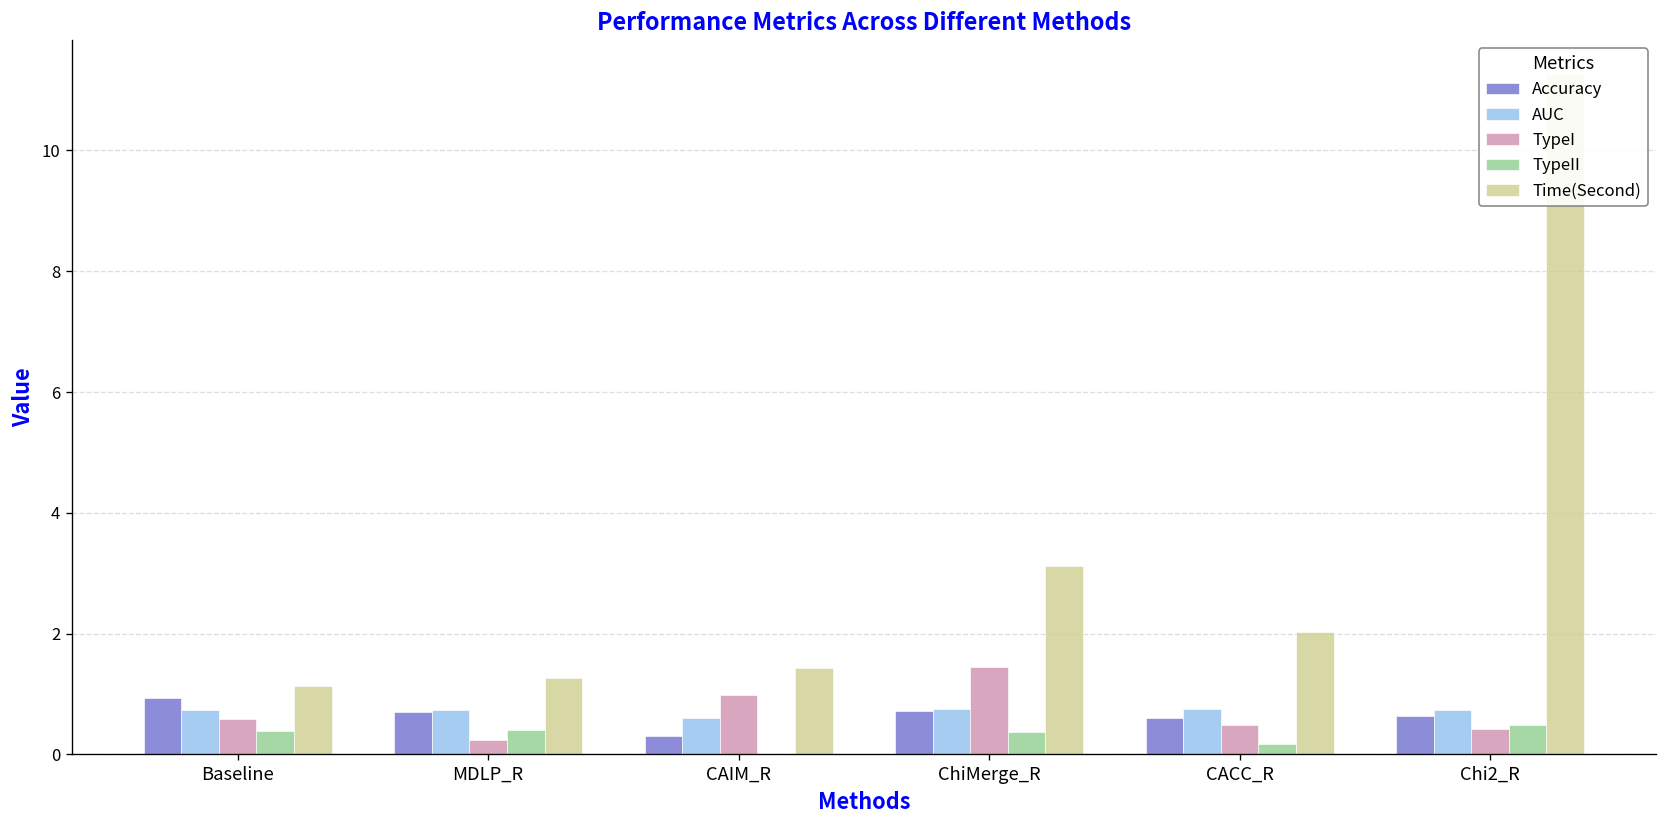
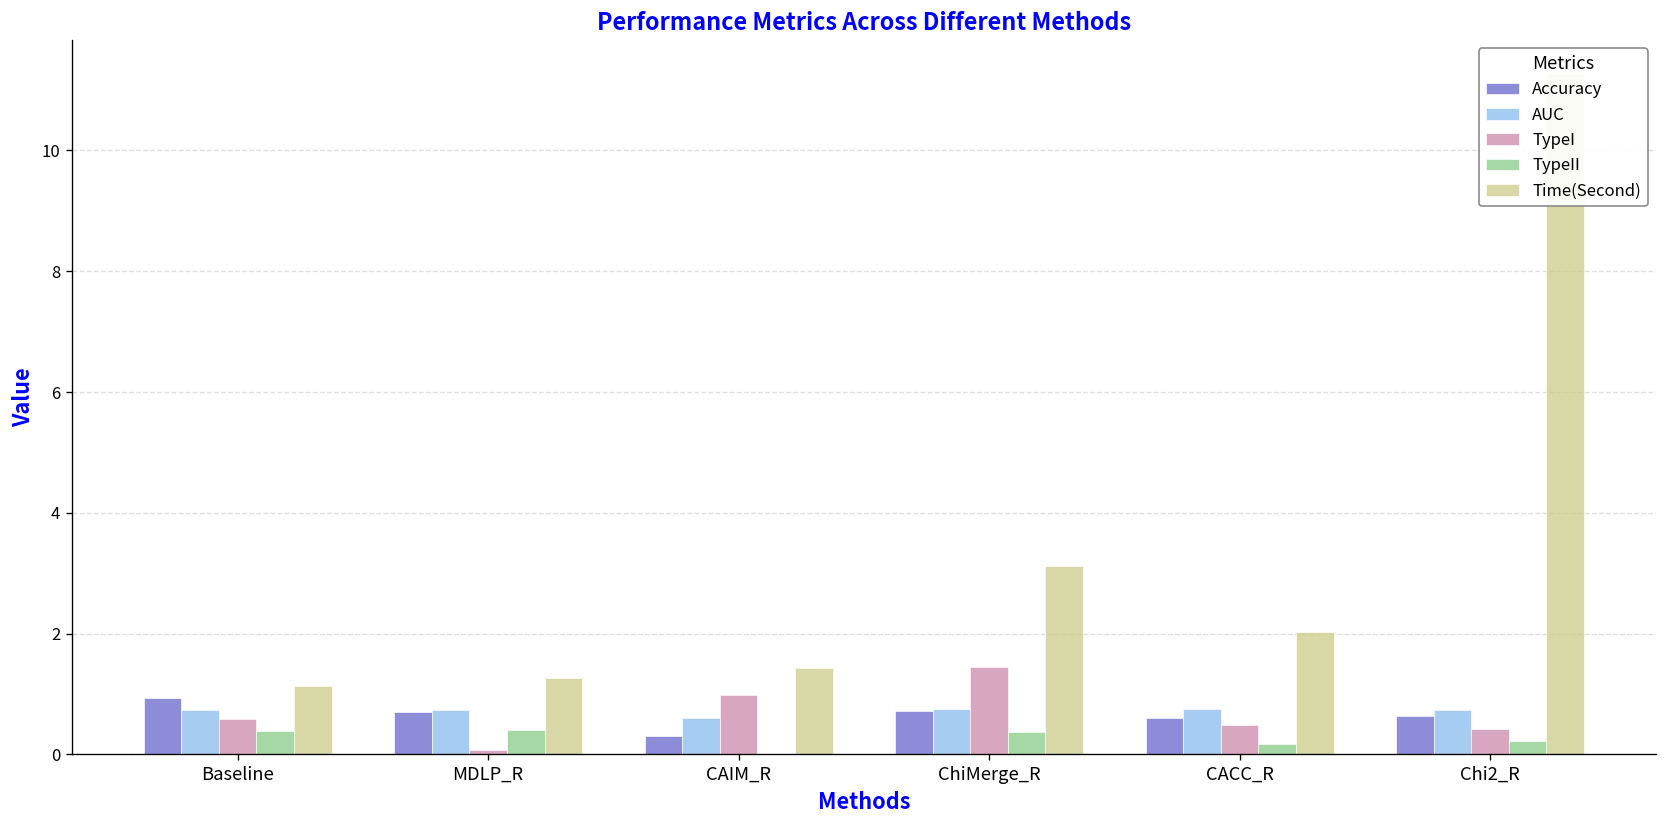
TypeI, MDLP_R: 0.2 -> 0.1
TypeII, Chi2_R: 0.5 -> 0.2
